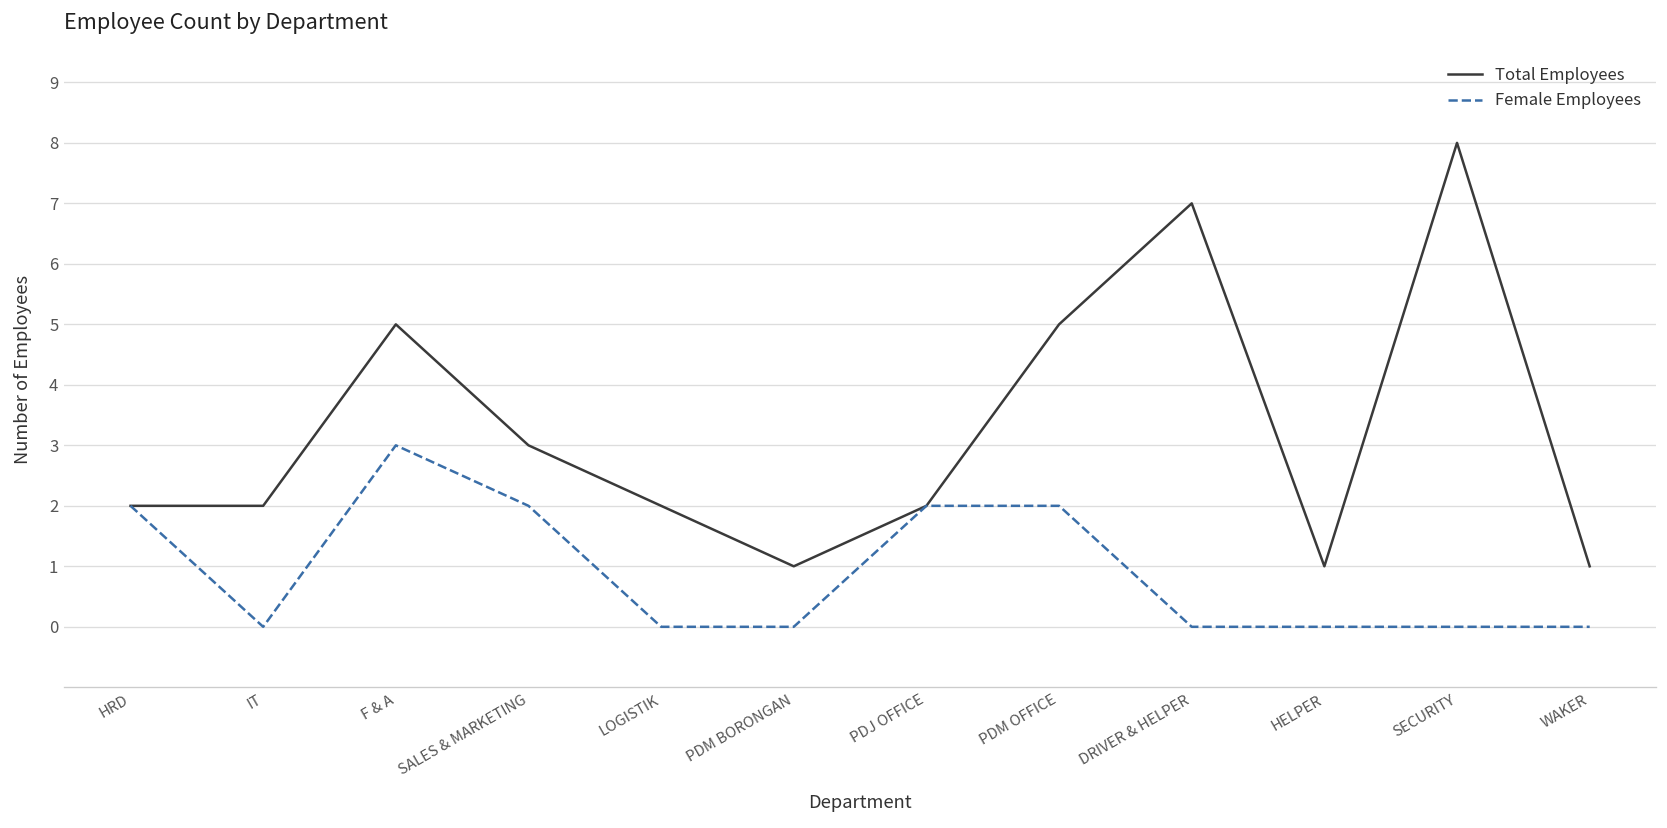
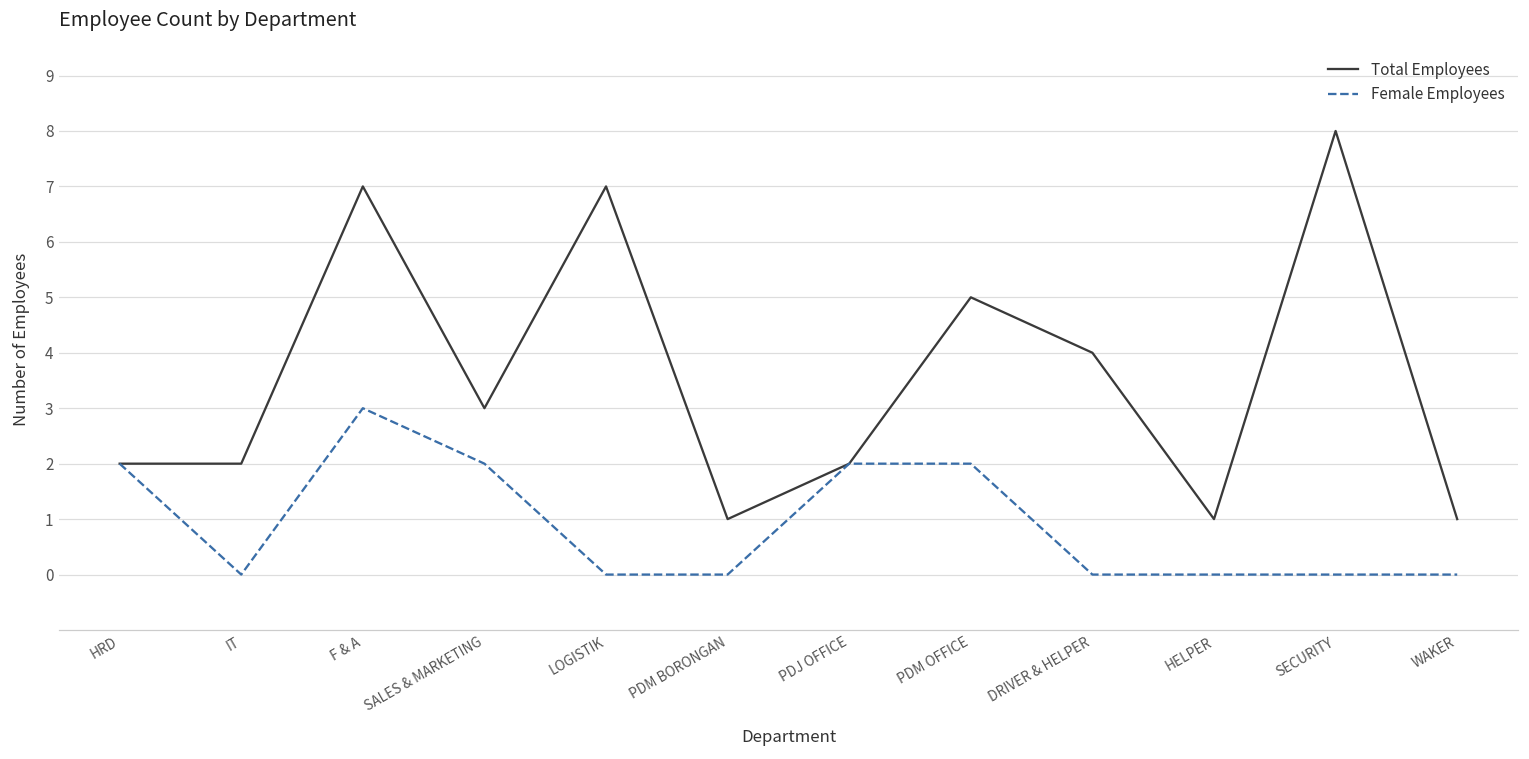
Total Employees, F & A: 5 -> 7
Total Employees, LOGISTIK: 2 -> 7
Total Employees, DRIVER & HELPER: 7 -> 4
